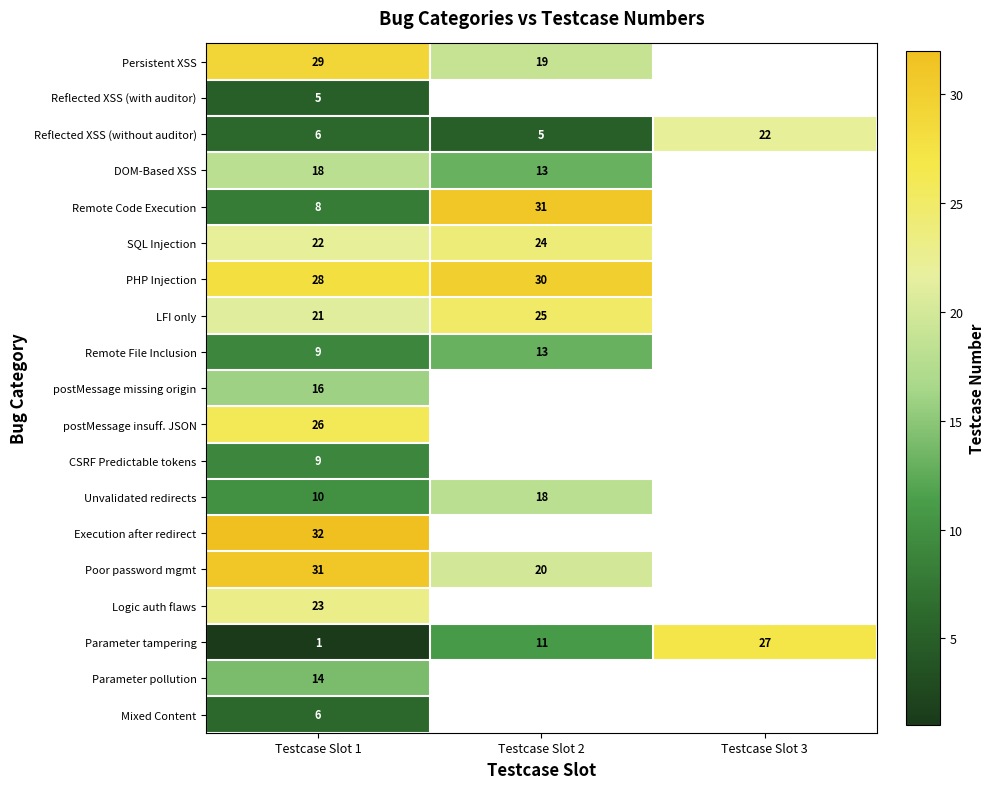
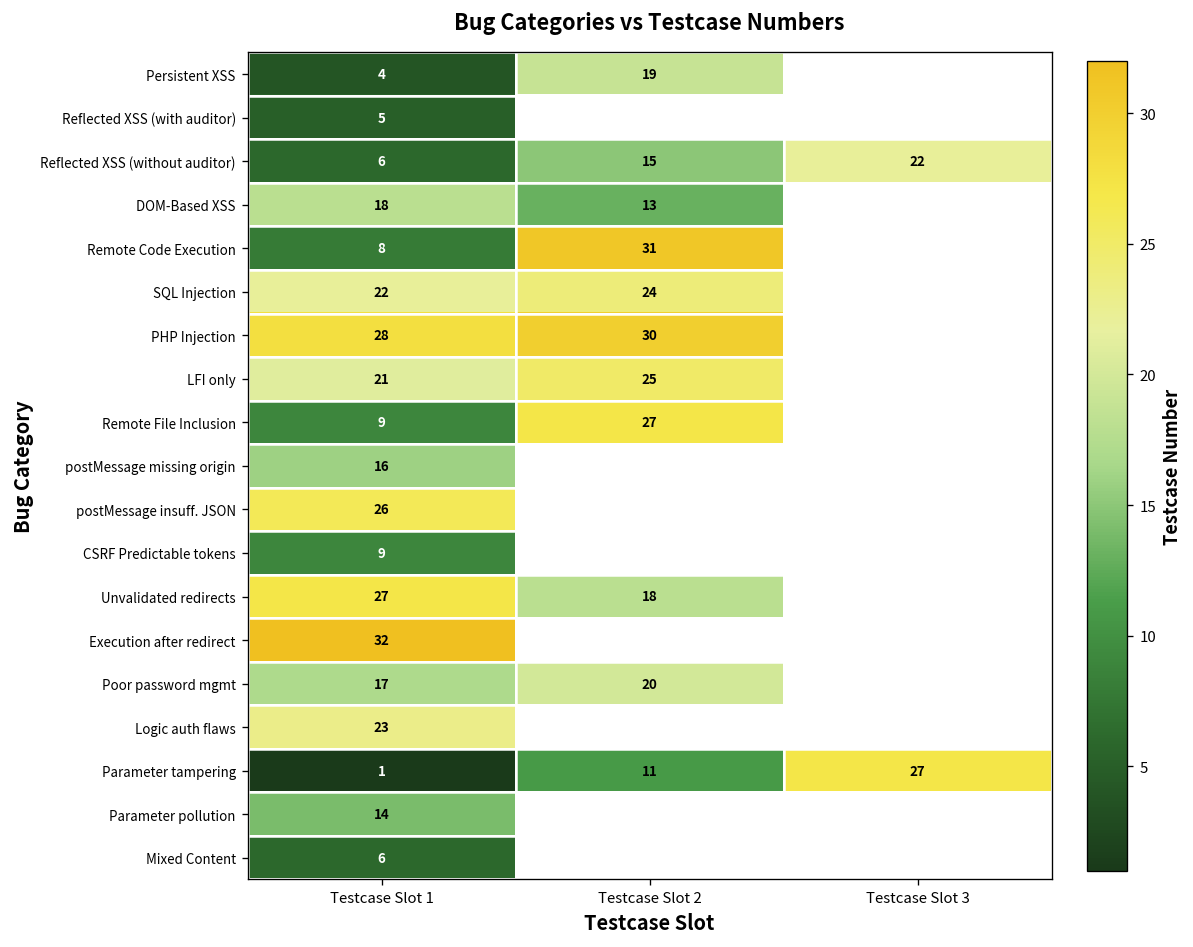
Persistent XSS, Testcase Slot 1: 29 -> 4
Reflected XSS (without auditor), Testcase Slot 2: 5 -> 15
Remote File Inclusion, Testcase Slot 2: 13 -> 27
Unvalidated redirects, Testcase Slot 1: 10 -> 27
Poor password mgmt, Testcase Slot 1: 31 -> 17
